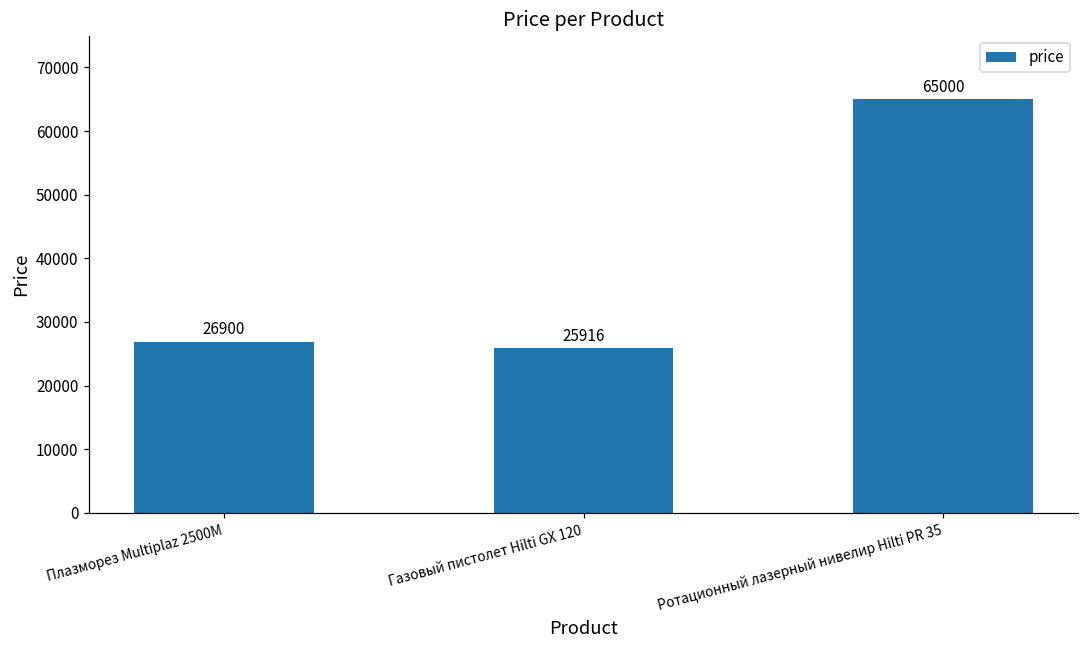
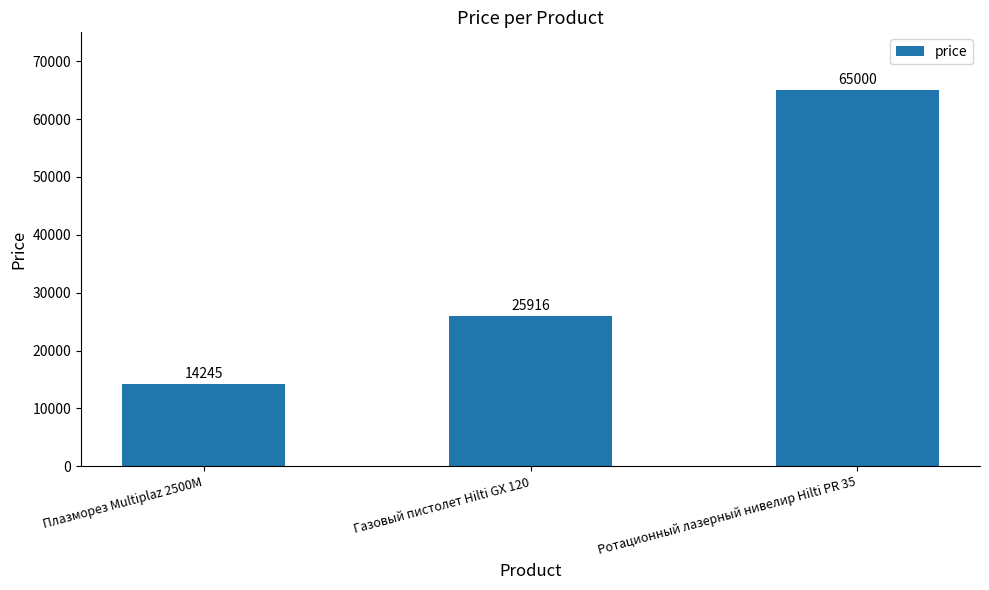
Плазморез Мultiplaz 2500М: 26900 -> 14245
